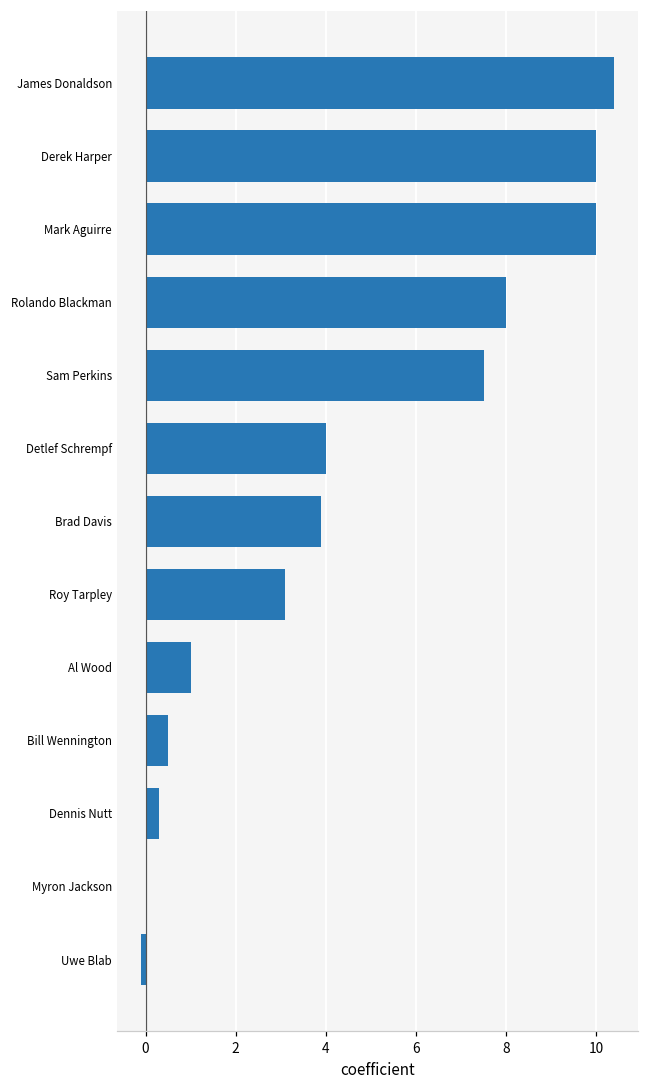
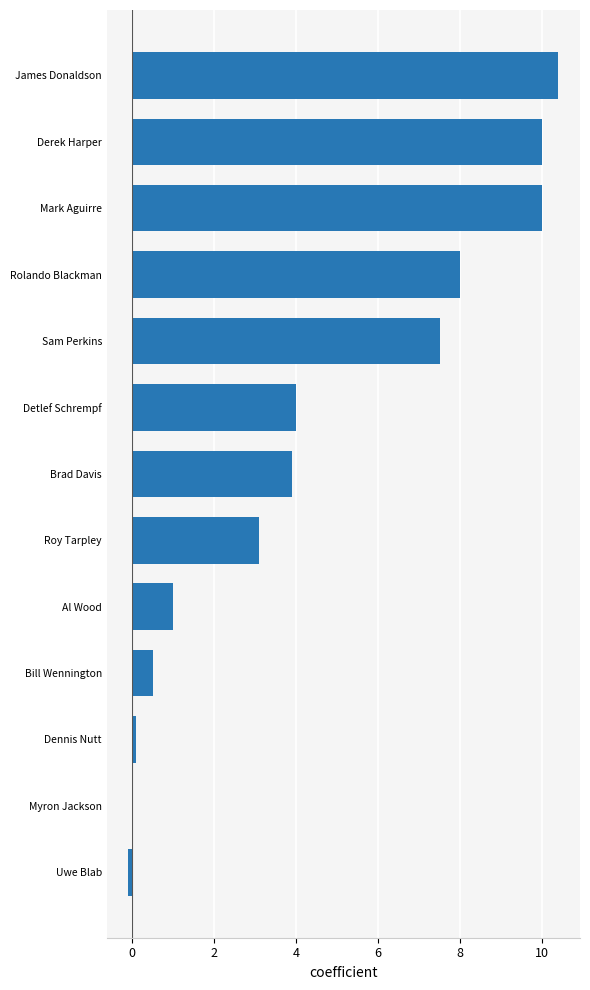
Dennis Nutt: 0.3 -> 0.1
